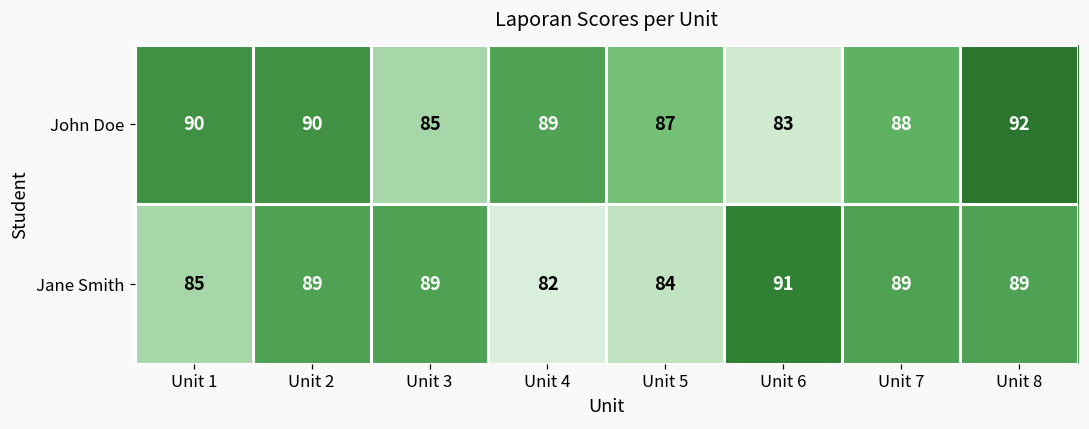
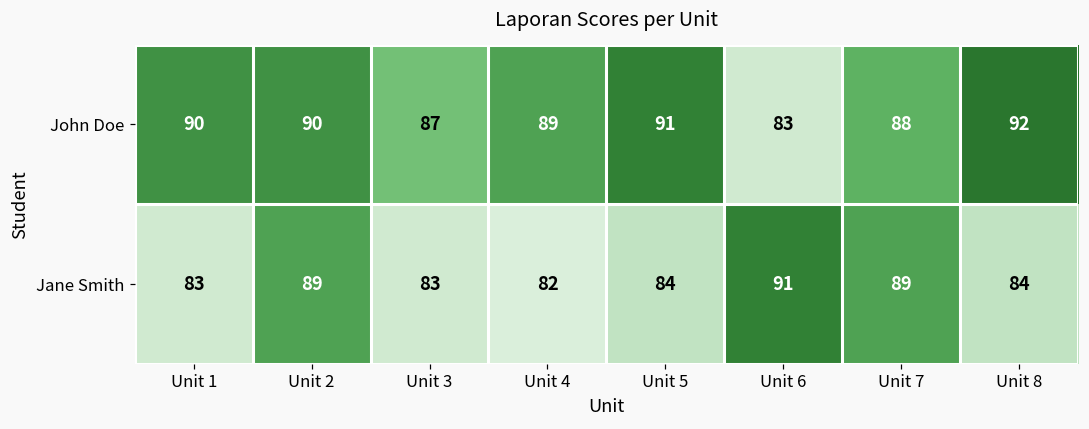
John Doe, Unit 3: 85 -> 87
John Doe, Unit 5: 87 -> 91
Jane Smith, Unit 1: 85 -> 83
Jane Smith, Unit 3: 89 -> 83
Jane Smith, Unit 8: 89 -> 84
